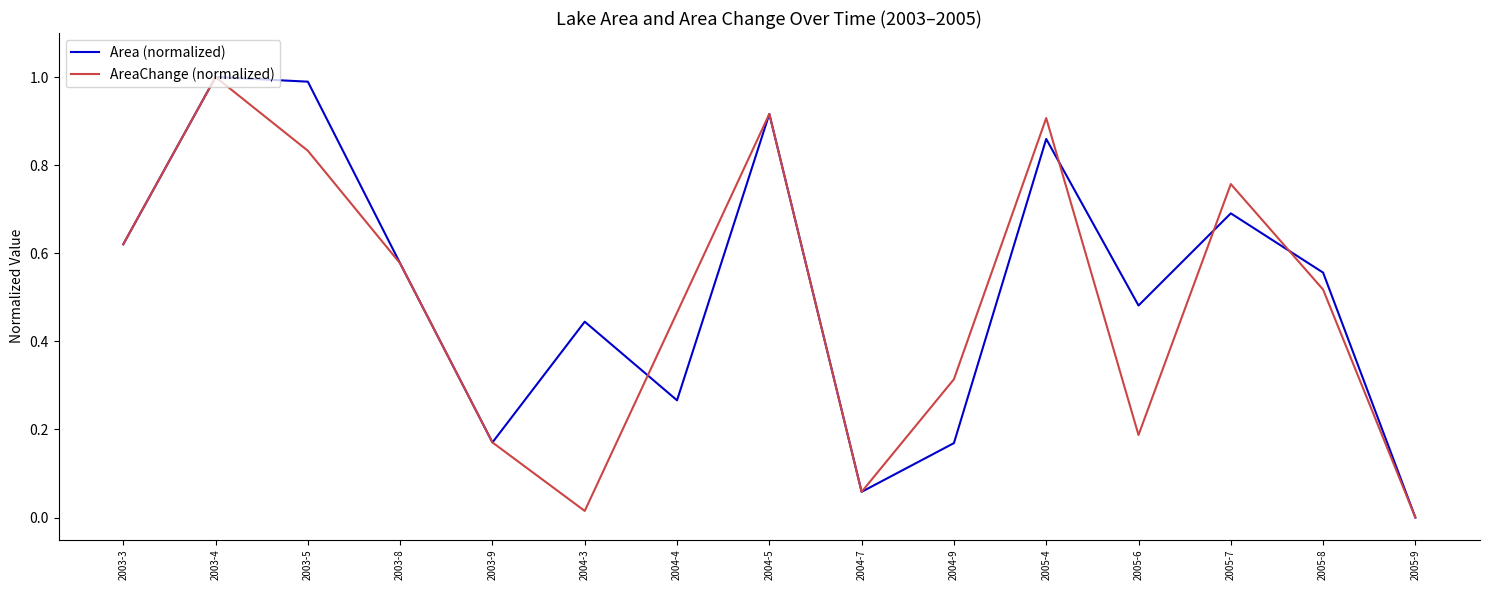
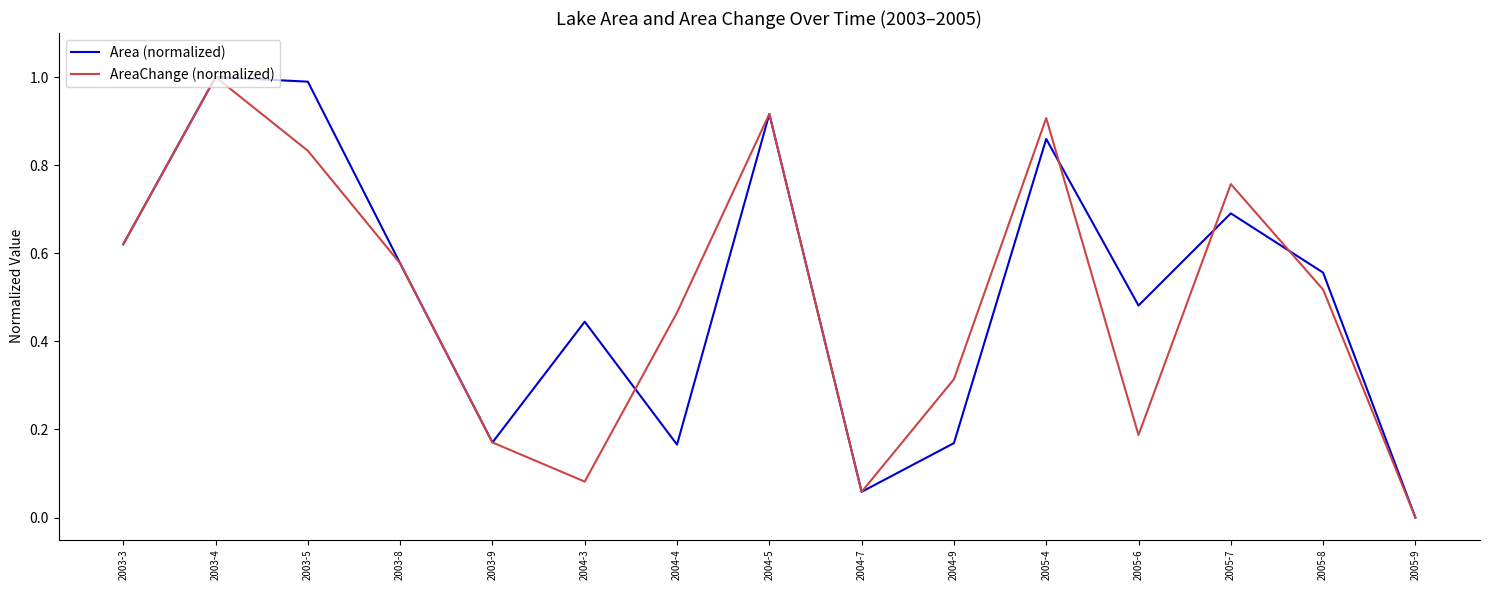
AreaChange (normalized), 2004-3: 0.01 -> 0.08
Area (normalized), 2004-4: 0.27 -> 0.17
